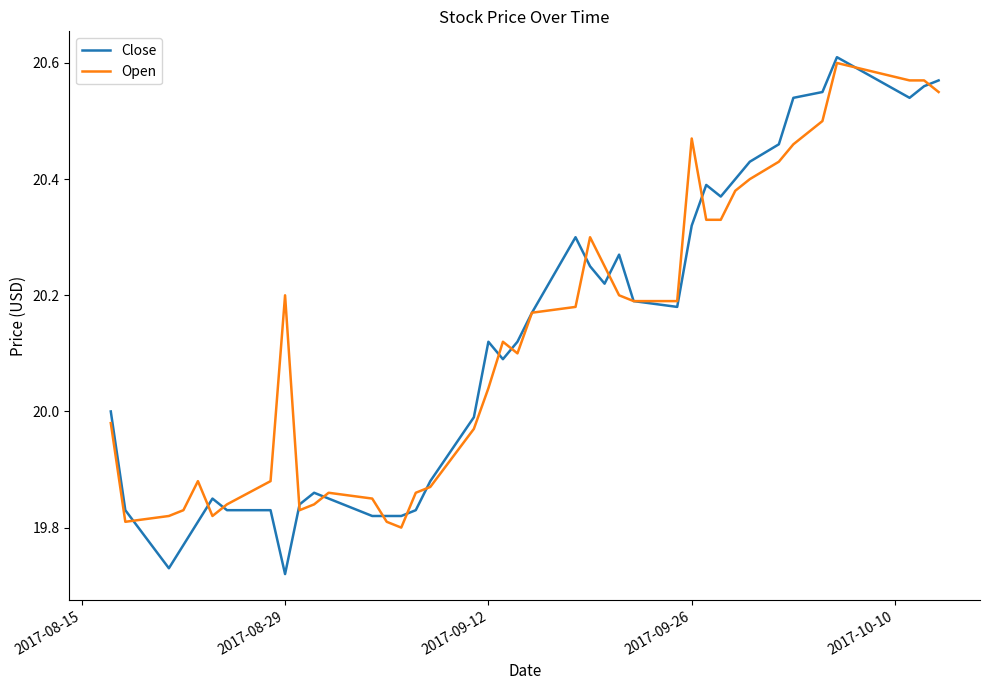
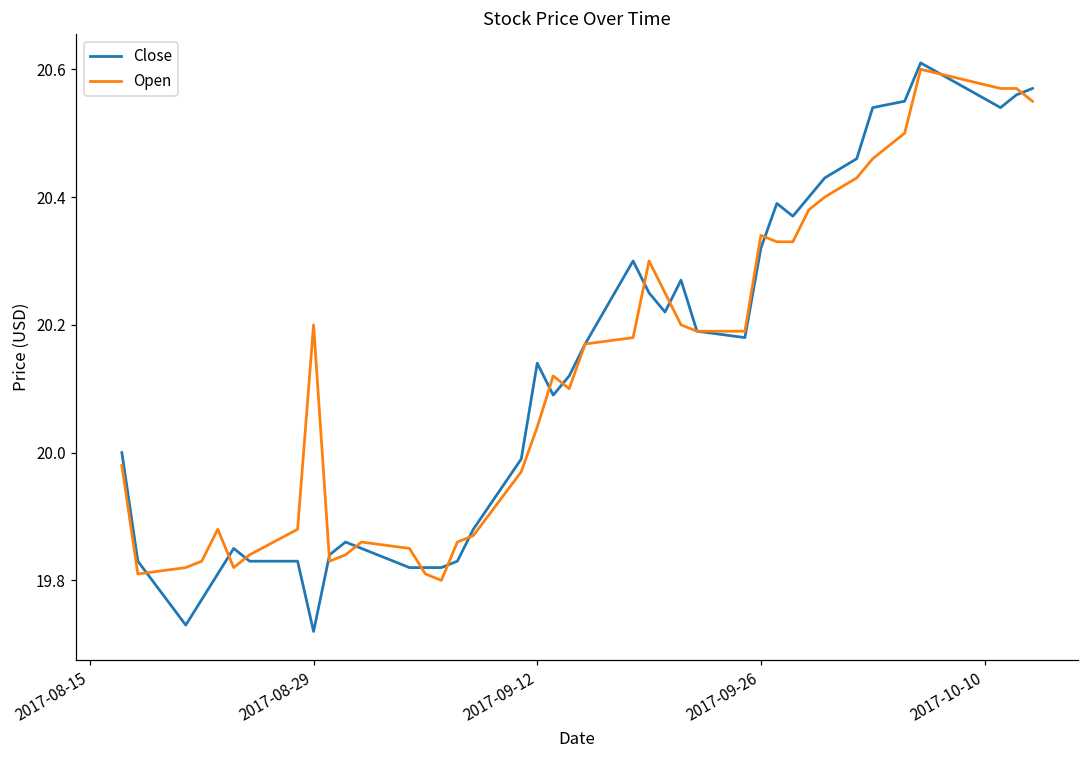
Close, 2017-09-12: 20.12 -> 20.14
Open, 2017-09-26: 20.47 -> 20.34
